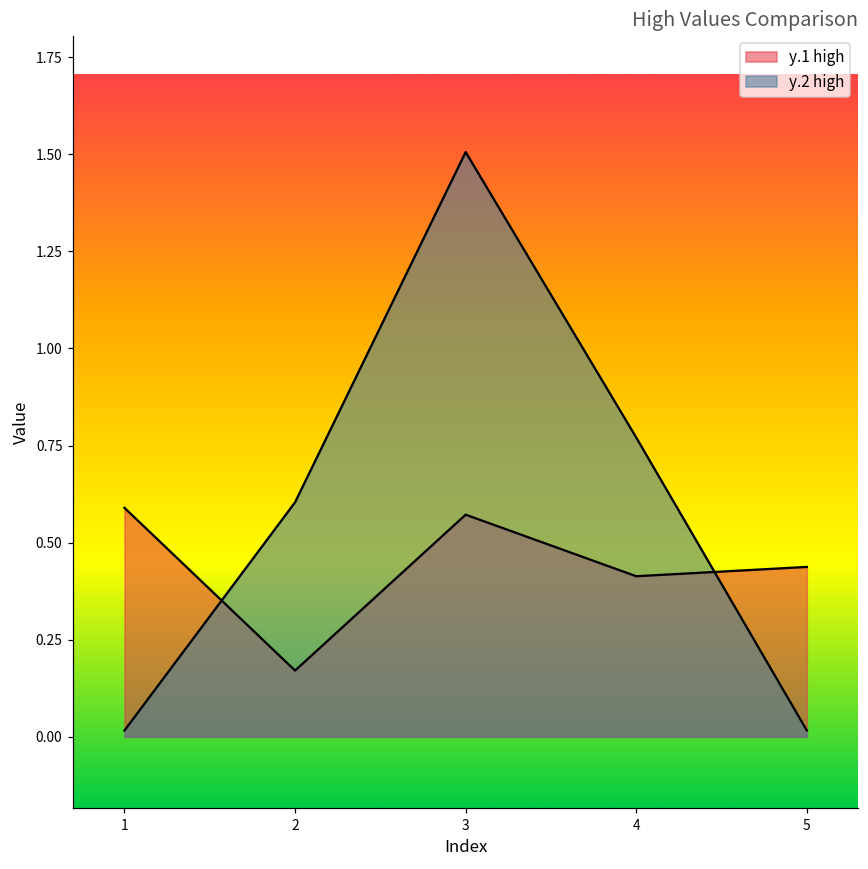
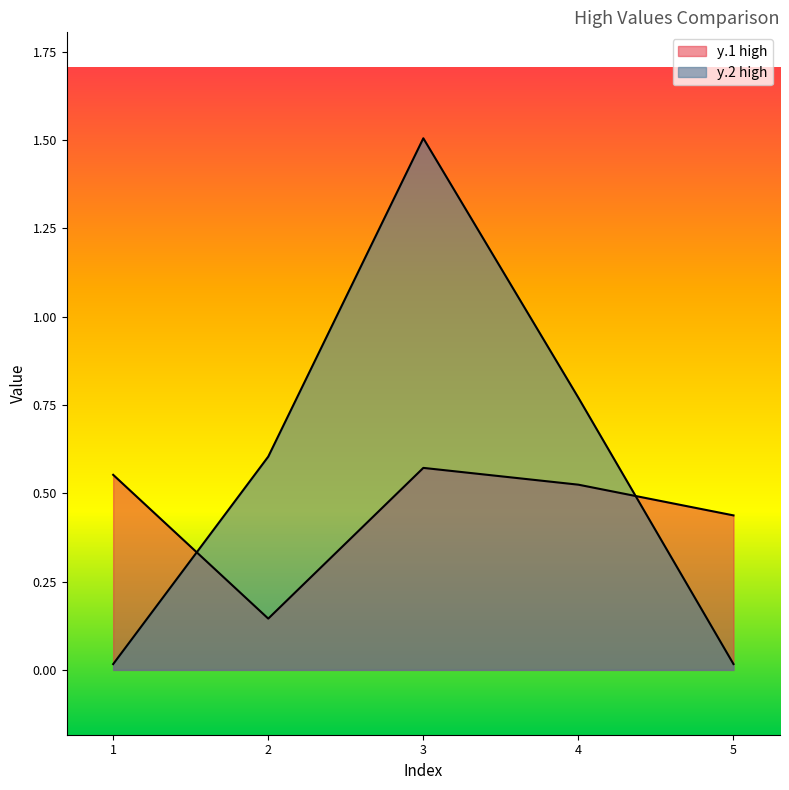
y.1 high, 1: 0.59 -> 0.55
y.1 high, 2: 0.17 -> 0.15
y.1 high, 4: 0.41 -> 0.52
